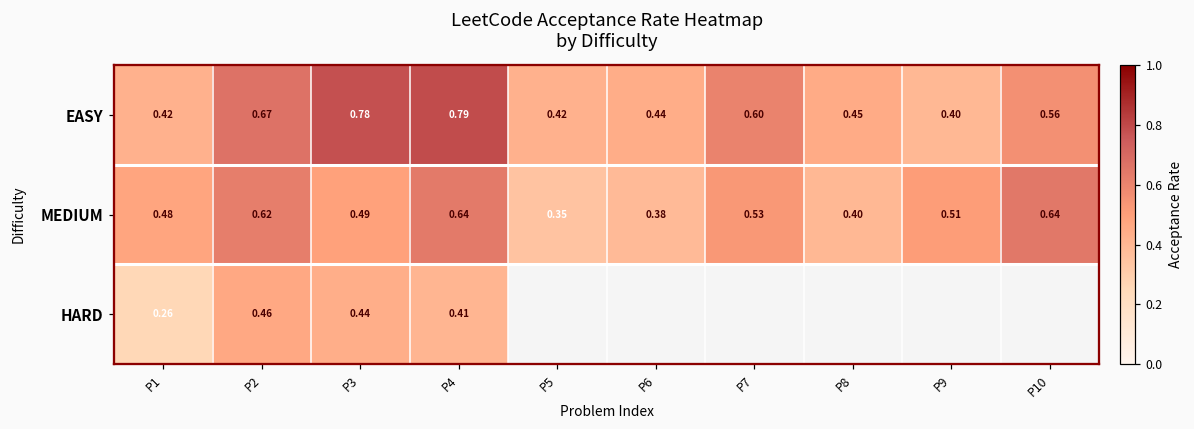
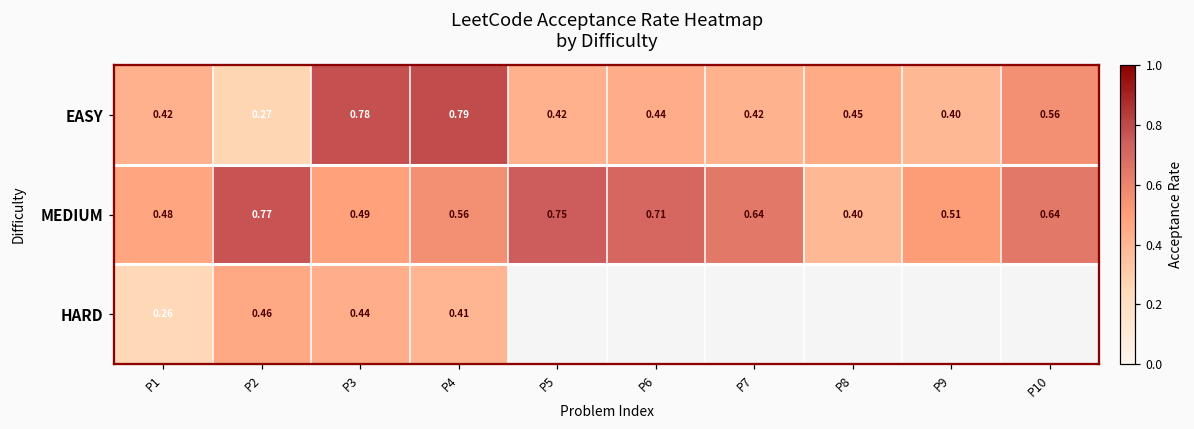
EASY, P2: 0.67 -> 0.27
EASY, P7: 0.60 -> 0.42
MEDIUM, P2: 0.62 -> 0.77
MEDIUM, P4: 0.64 -> 0.56
MEDIUM, P5: 0.35 -> 0.75
MEDIUM, P6: 0.38 -> 0.71
MEDIUM, P7: 0.53 -> 0.64
